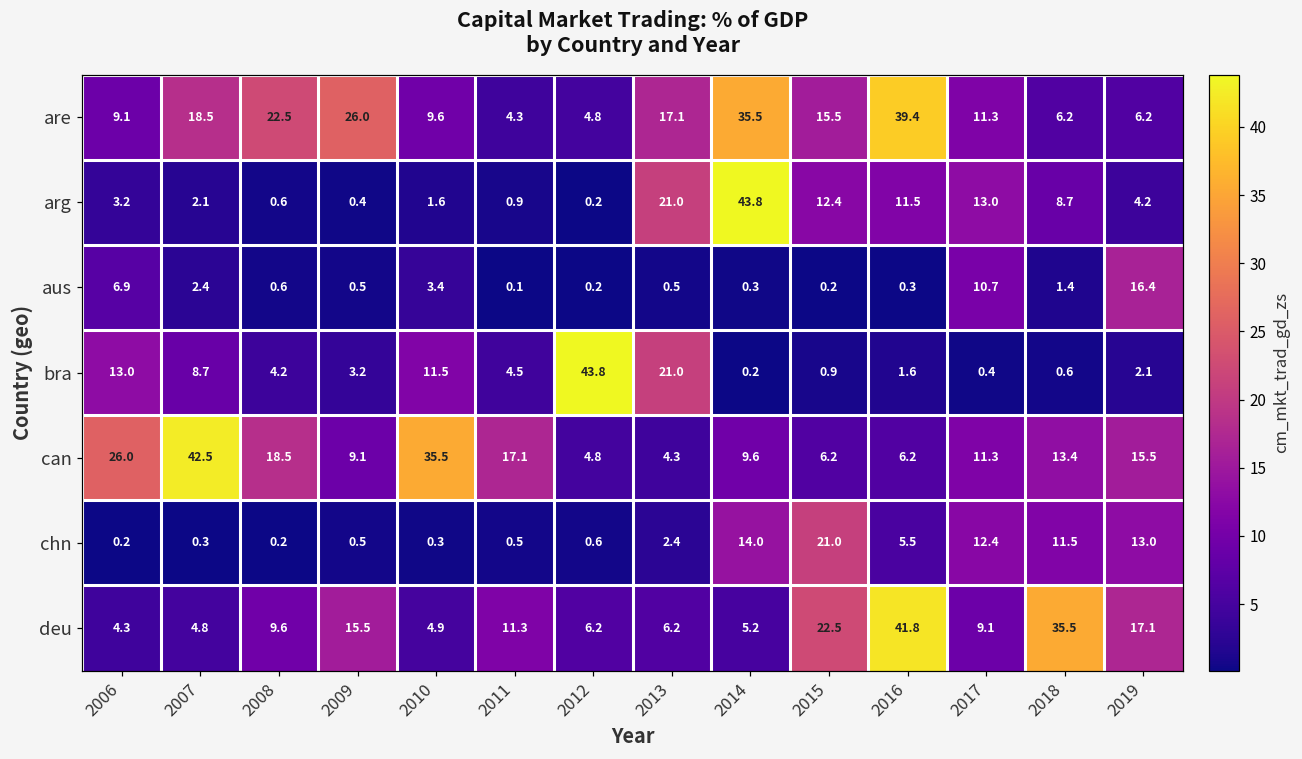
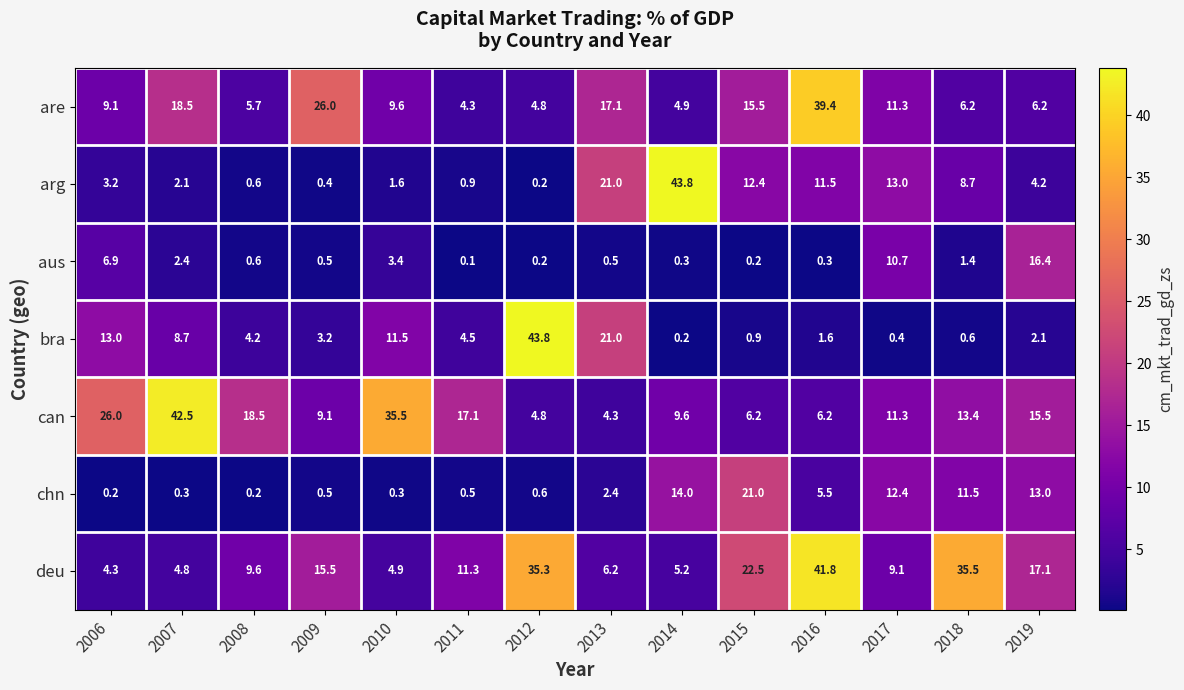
are, 2008: 22.5 -> 5.7
are, 2014: 35.5 -> 4.9
deu, 2012: 6.2 -> 35.3
